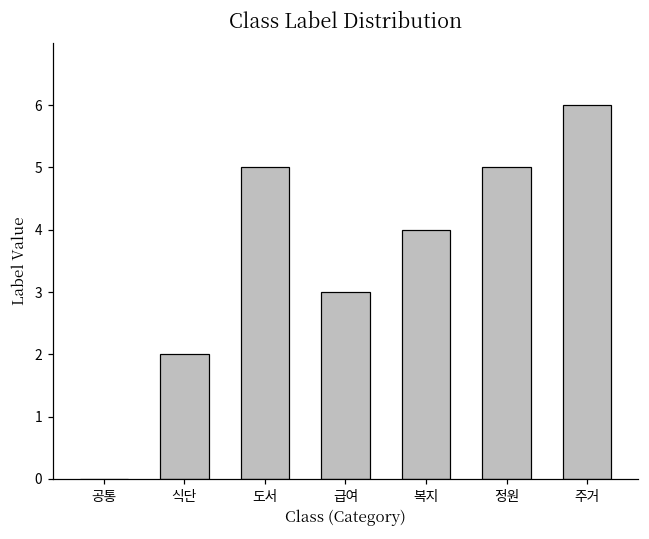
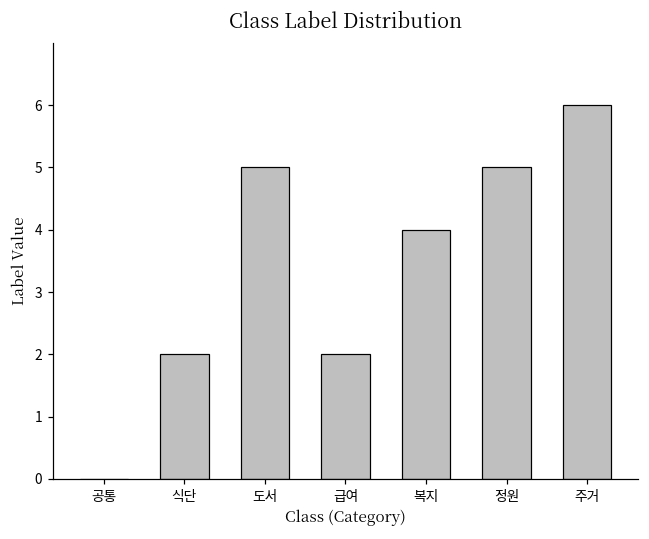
급여: 3 -> 2
